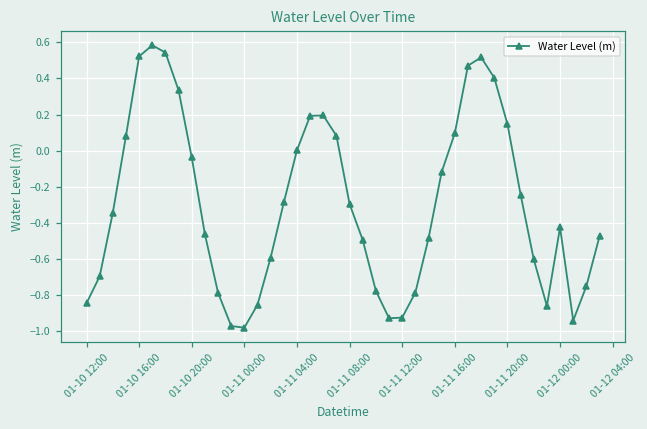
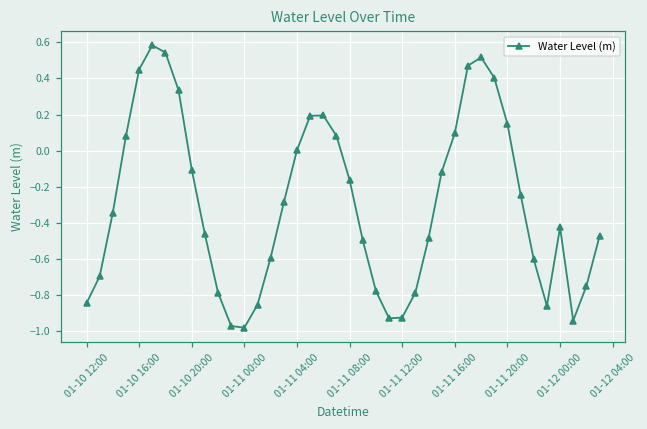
01-10 16:00: 0.52 -> 0.45
01-10 20:00: -0.04 -> -0.10
01-11 08:00: -0.29 -> -0.16
